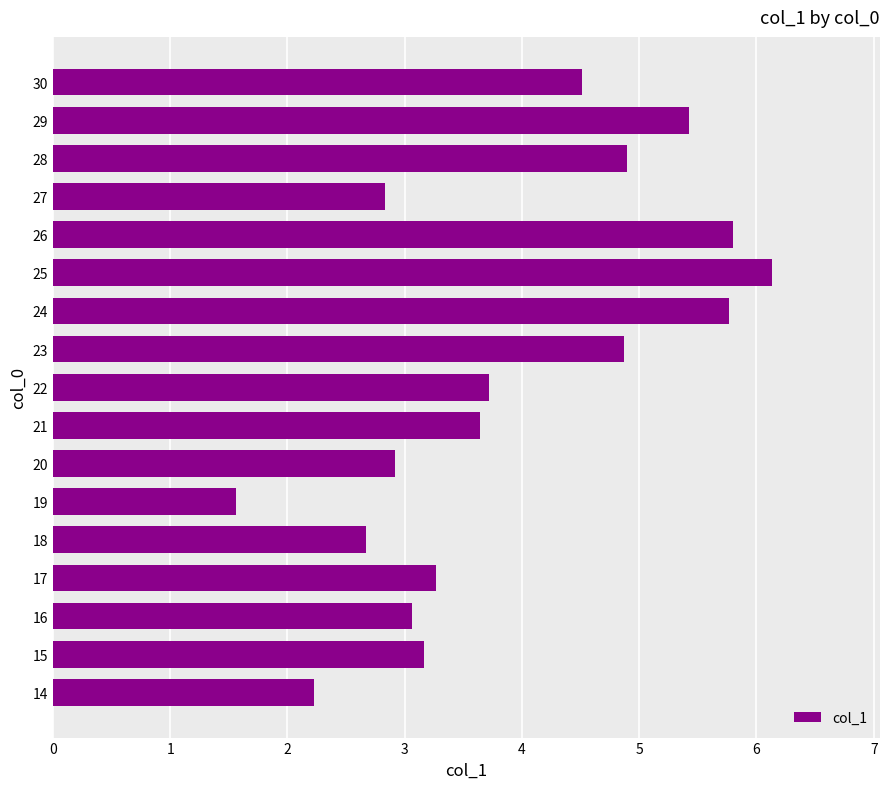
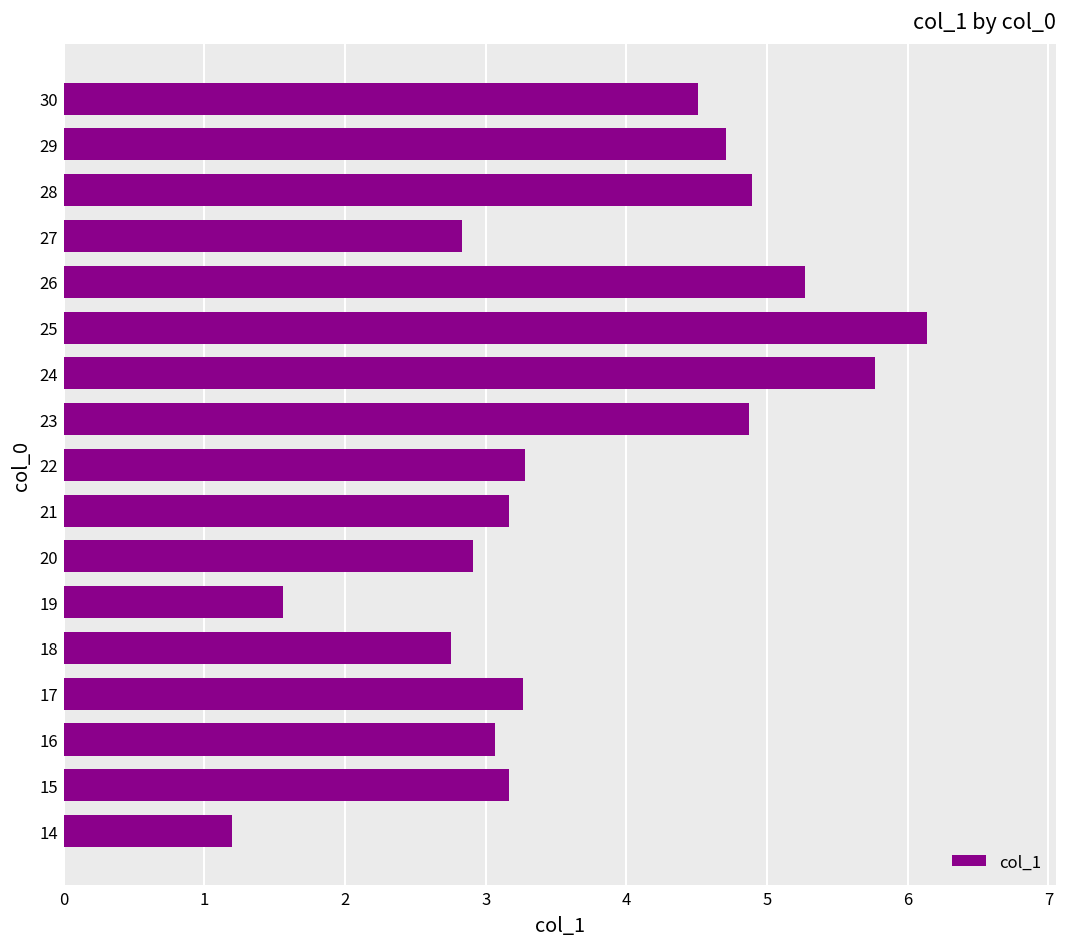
29: 5.43 -> 4.71
26: 5.80 -> 5.27
22: 3.72 -> 3.28
21: 3.64 -> 3.17
18: 2.67 -> 2.75
14: 2.23 -> 1.20
